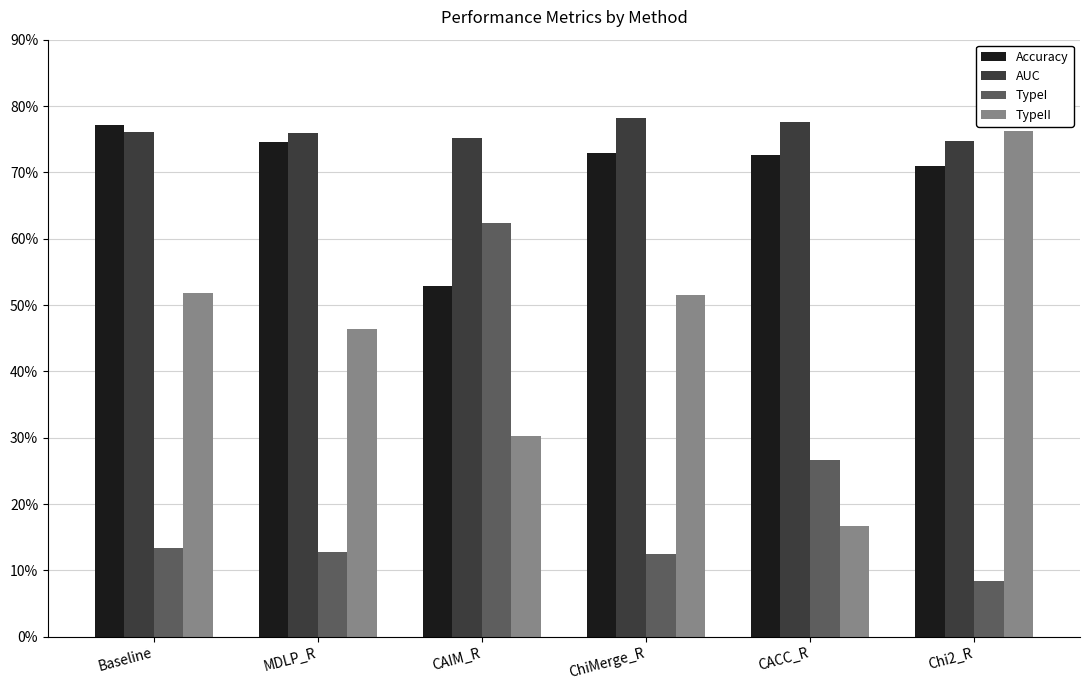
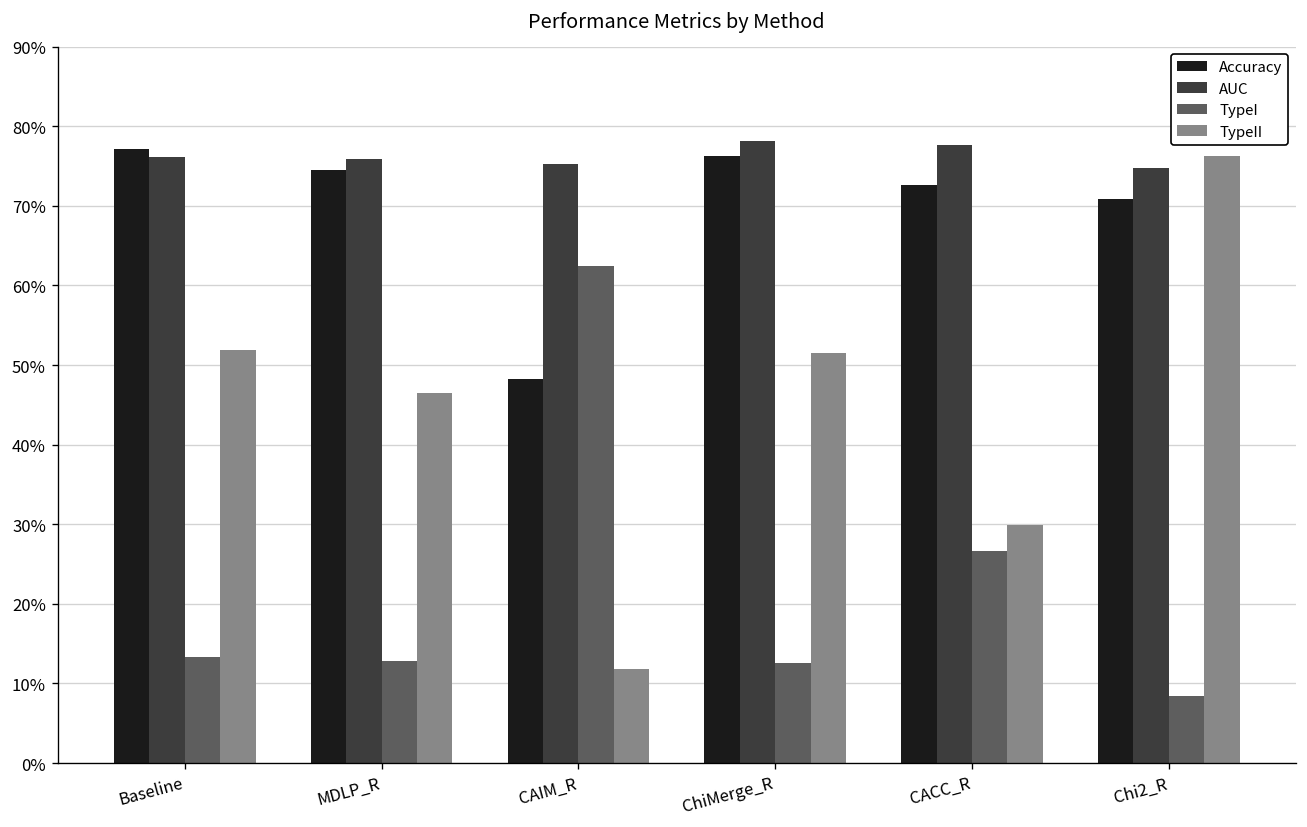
Accuracy, CAIM_R: 53% -> 48%
TypeII, CAIM_R: 30% -> 12%
Accuracy, ChiMerge_R: 73% -> 76%
TypeII, CACC_R: 17% -> 30%
